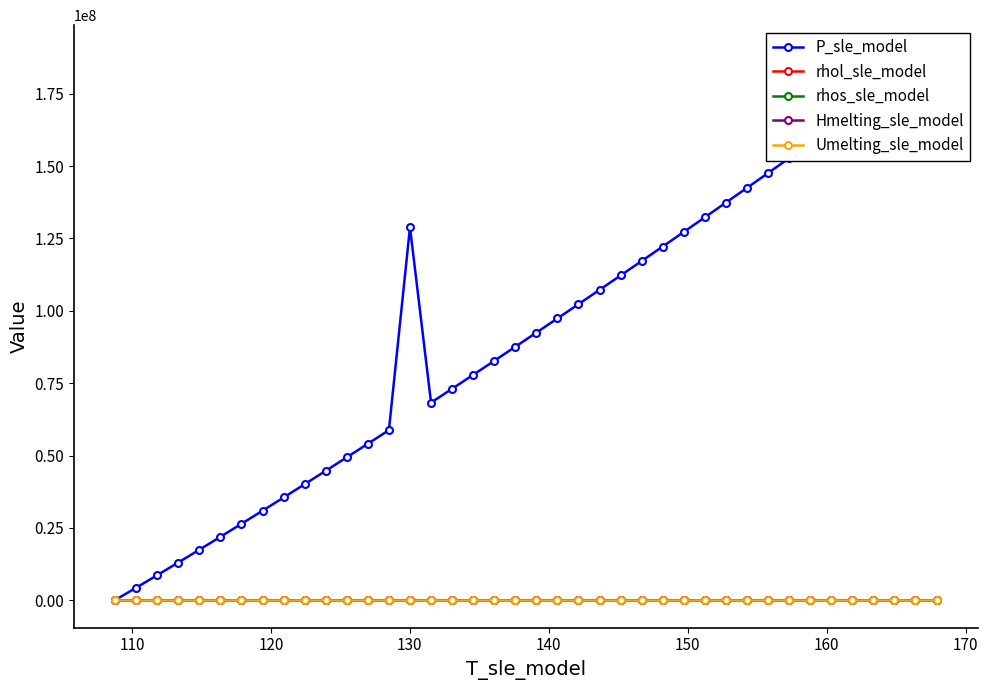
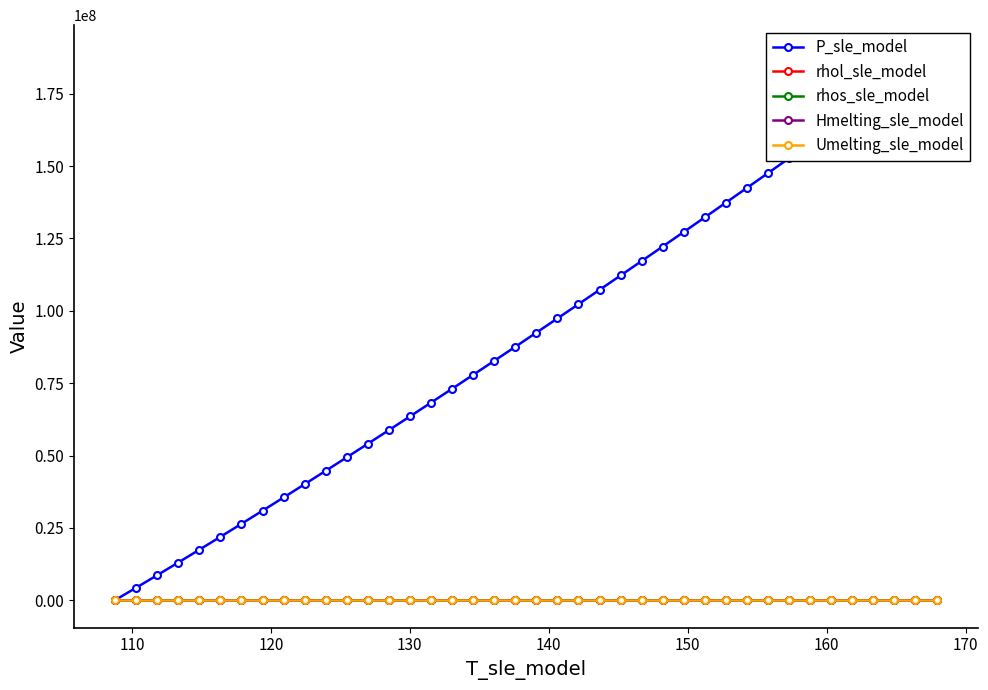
P_sle_model, 130: 129000000 -> 64000000
